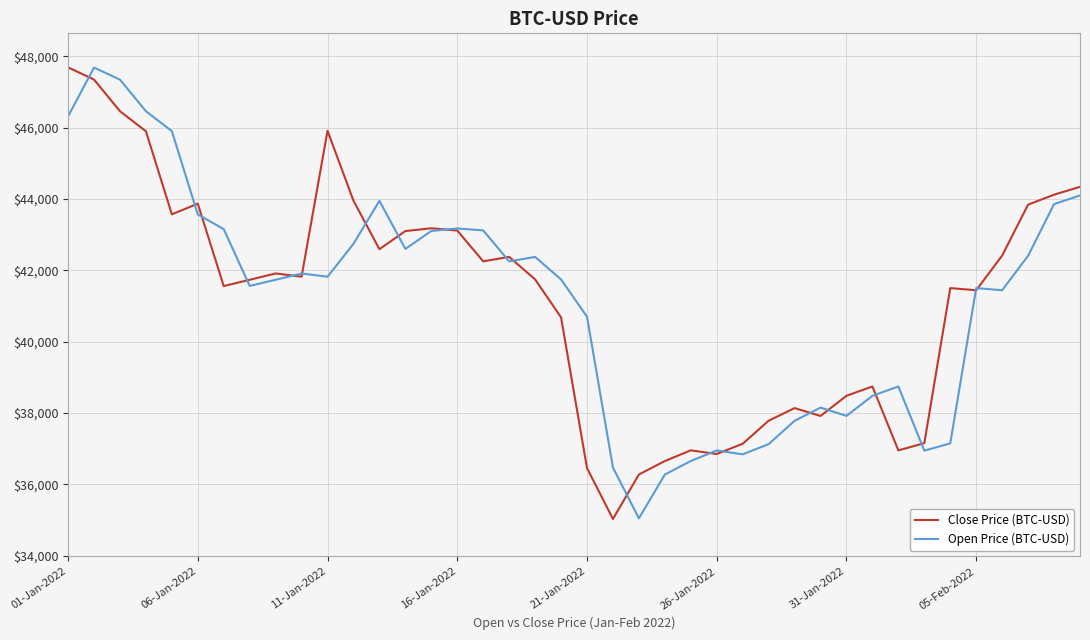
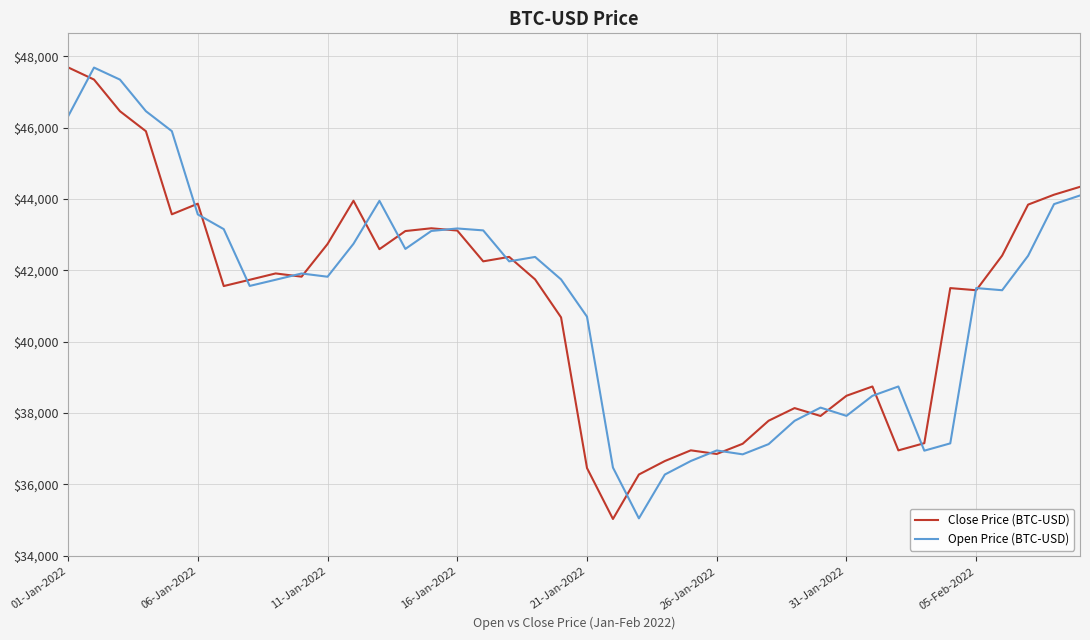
Close Price (BTC-USD), 11-Jan-2022: $45,900 -> $42,700
